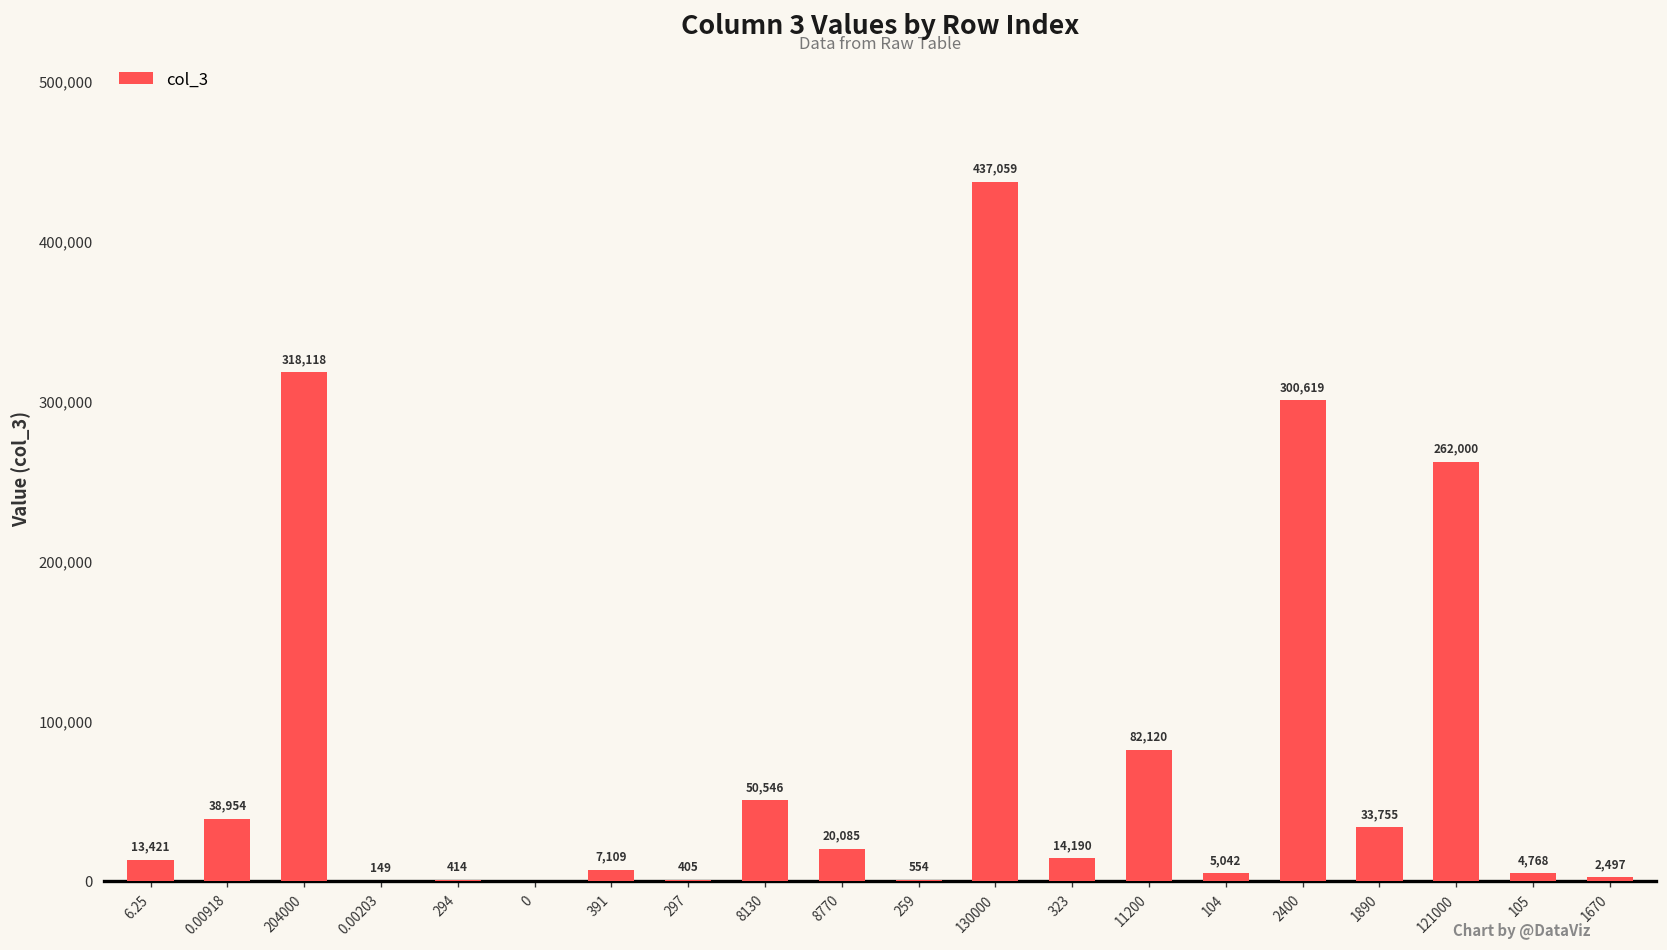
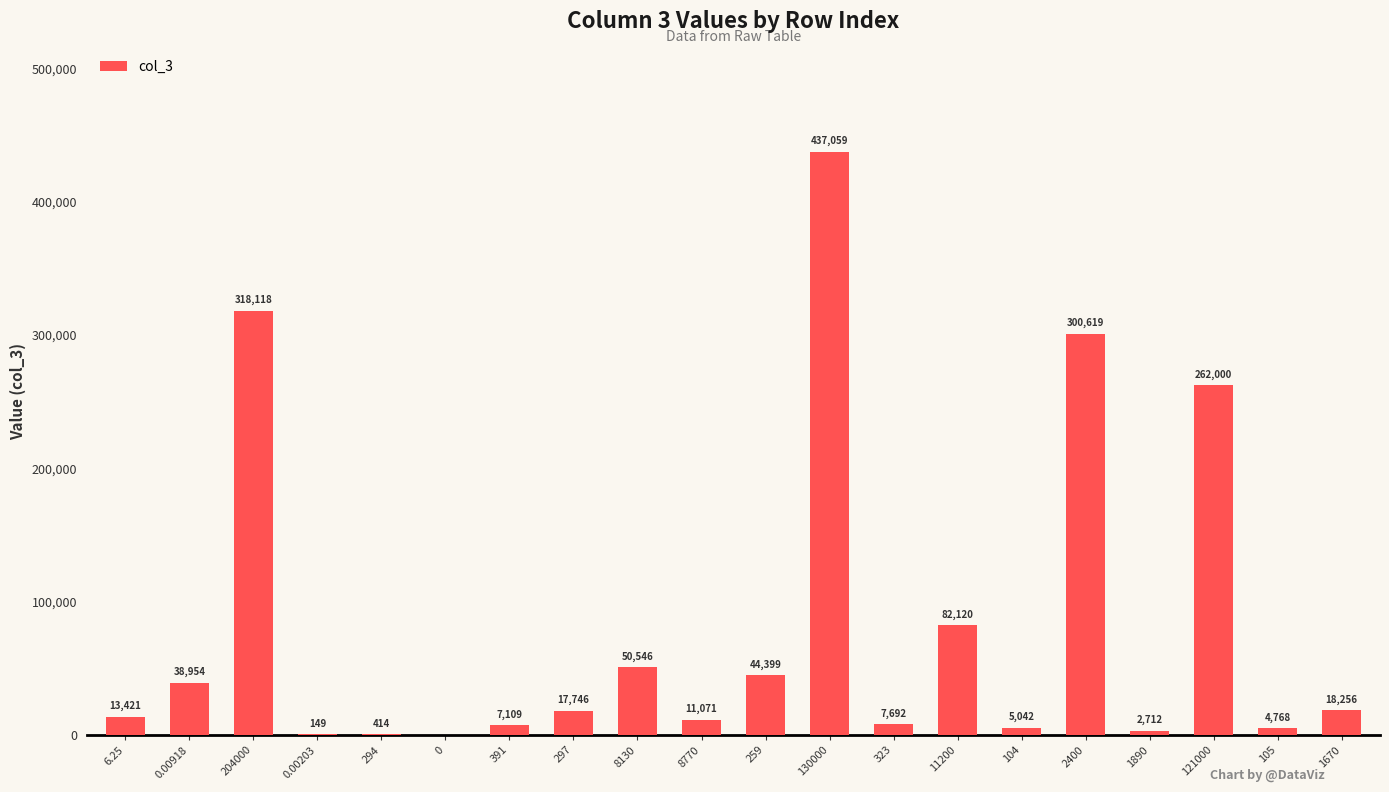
297: 405 -> 17,746
8770: 20,085 -> 11,071
259: 554 -> 44,399
323: 14,190 -> 7,692
1890: 33,755 -> 2,712
1670: 2,497 -> 18,256
